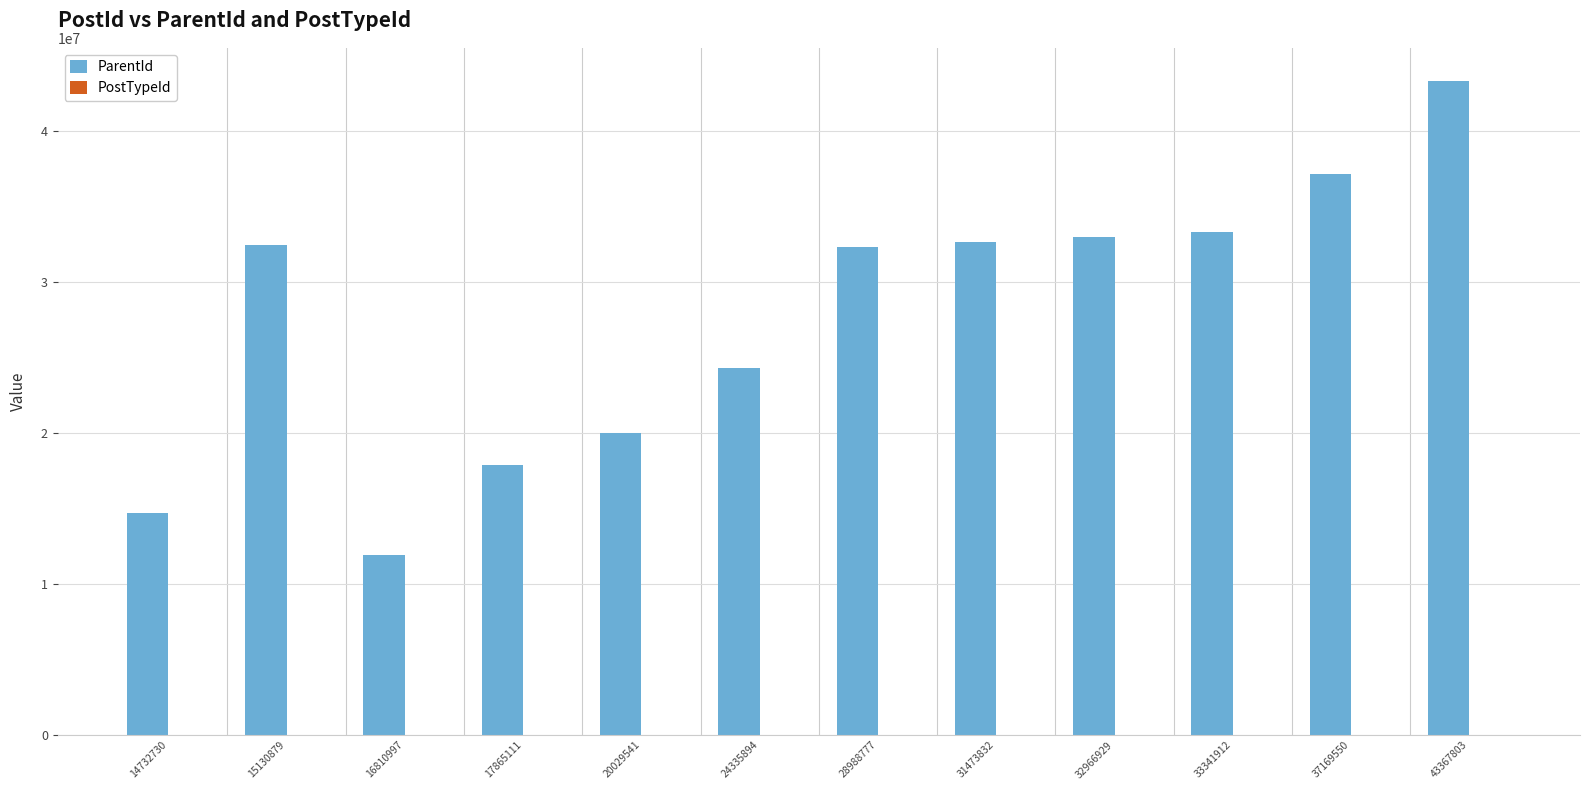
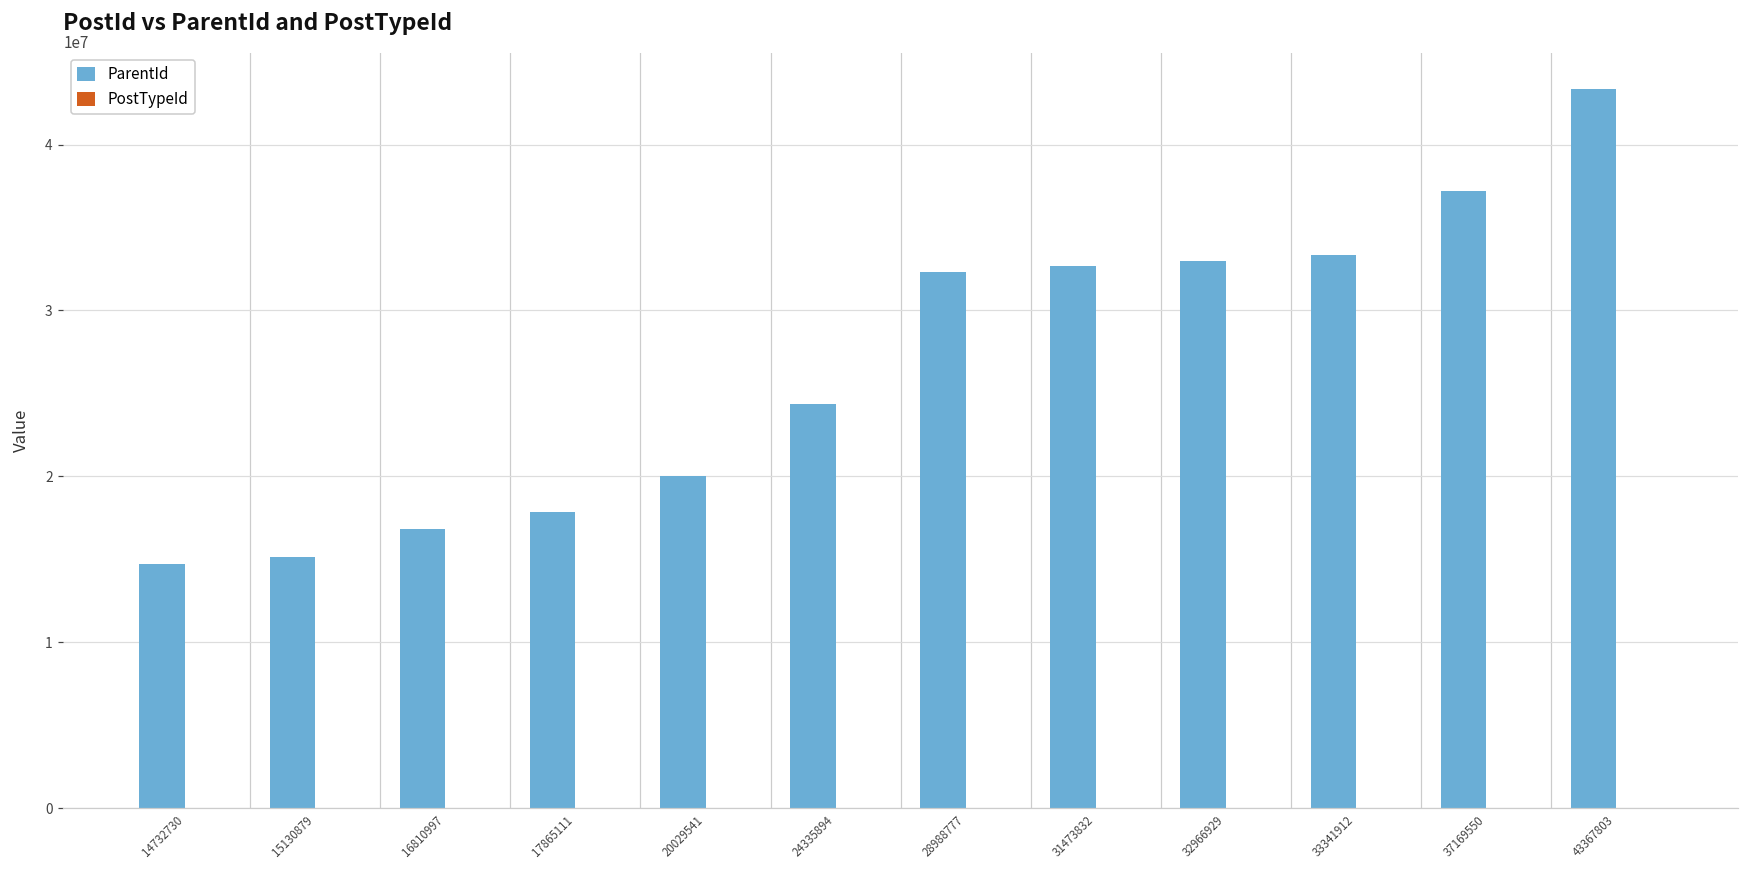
ParentId, 15130879: 32500000 -> 15100000
ParentId, 16810997: 11900000 -> 16800000
